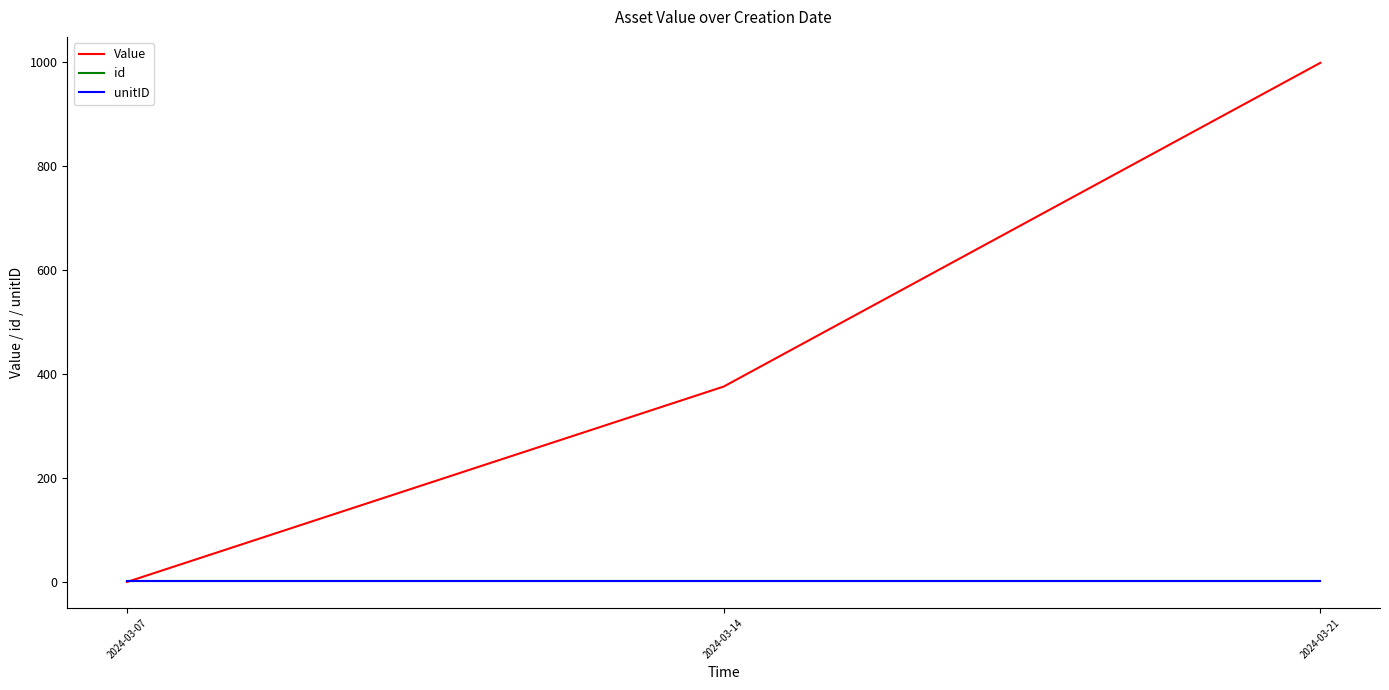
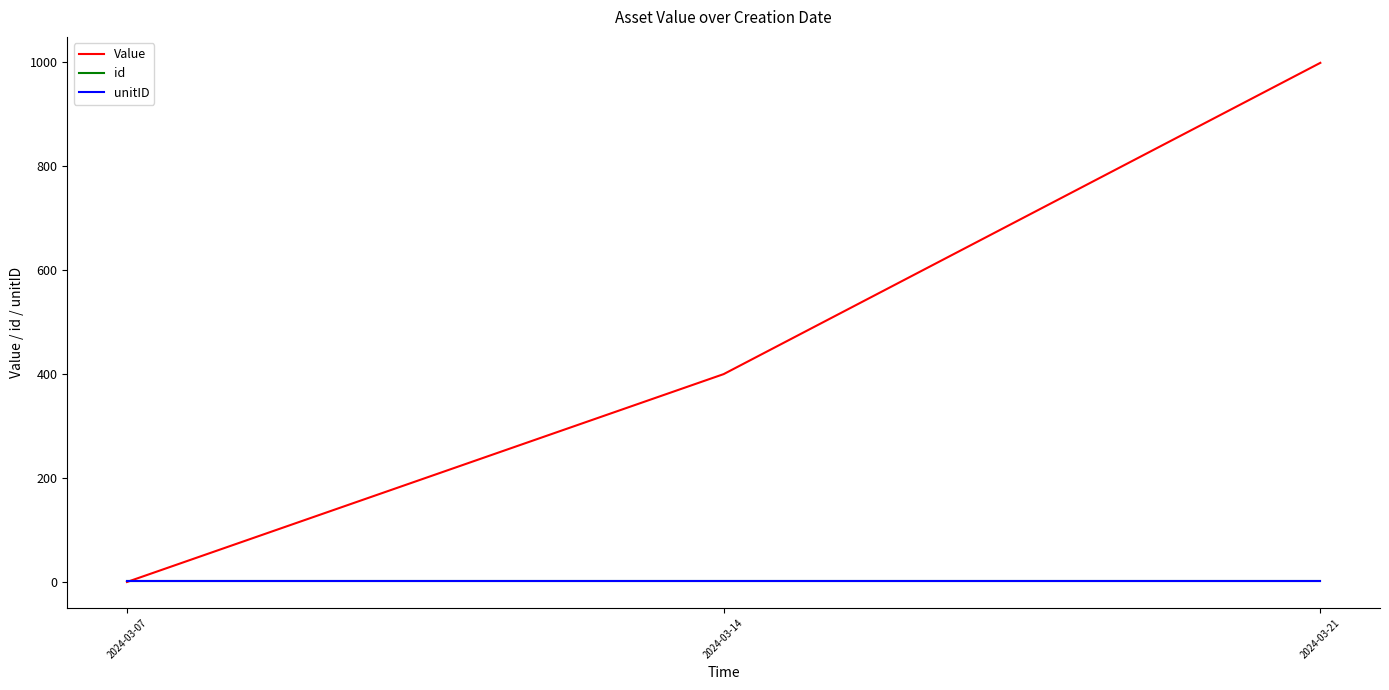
Value, 2024-03-14: 380 -> 400
